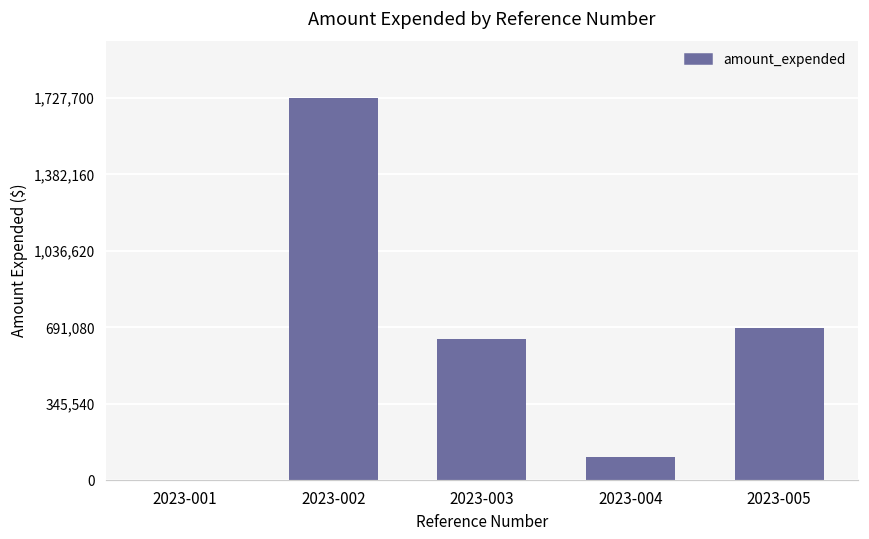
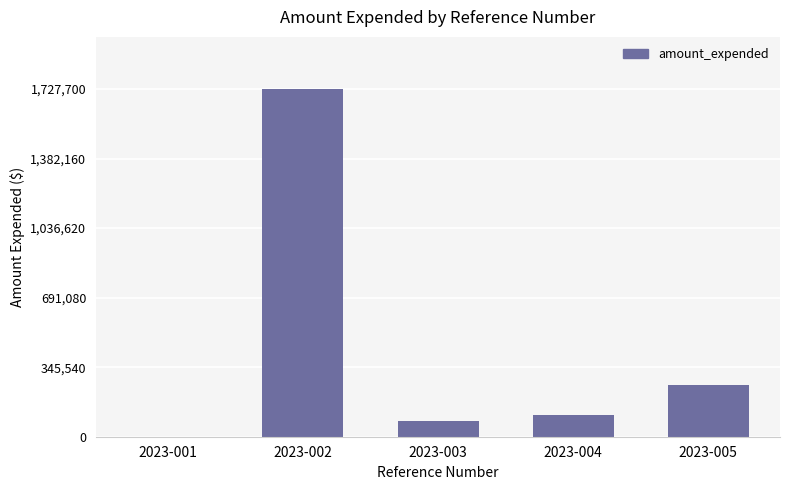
2023-003: 640,000 -> 80,000
2023-005: 690,000 -> 260,000
